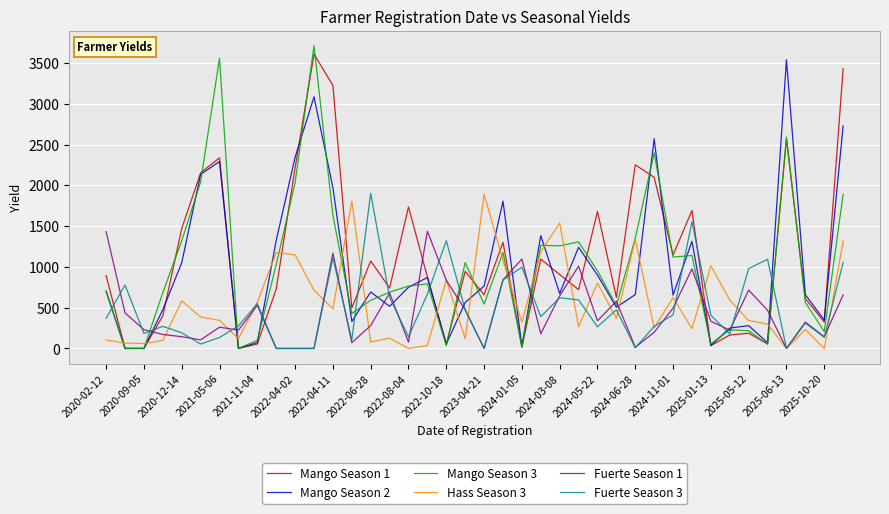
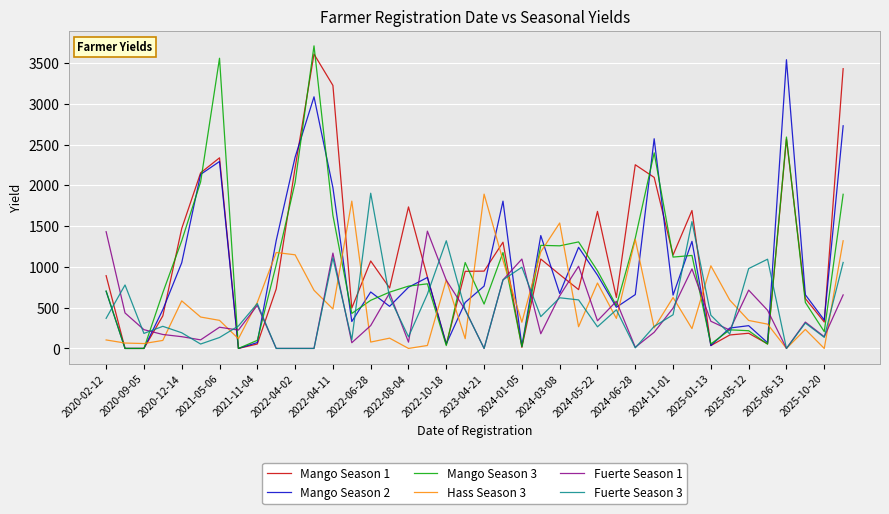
Mango Season 1, 2023-04-21: 700 -> 900
